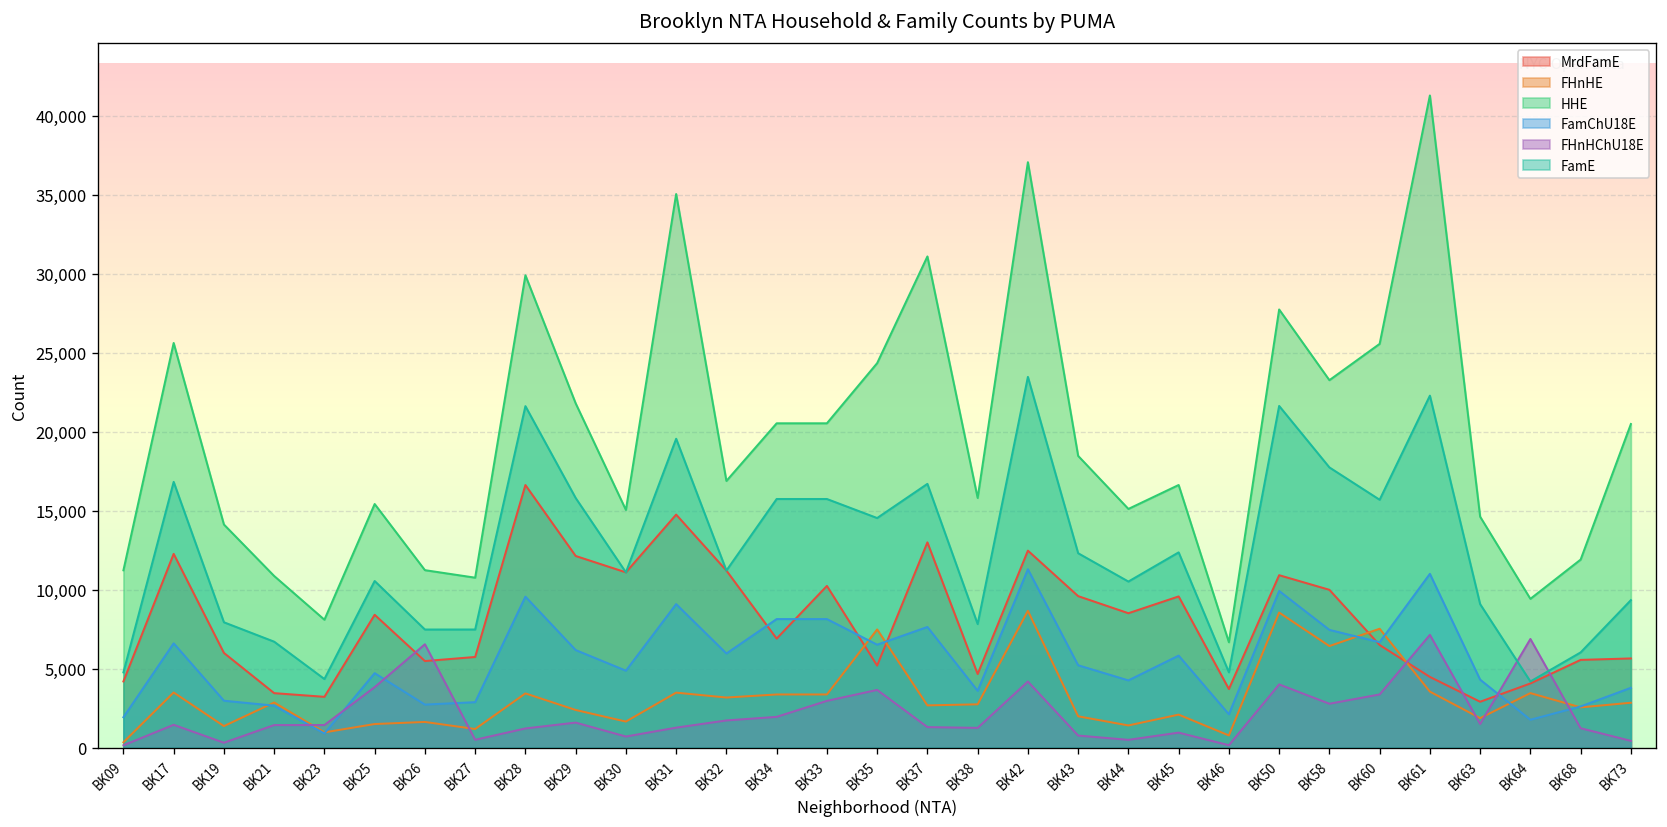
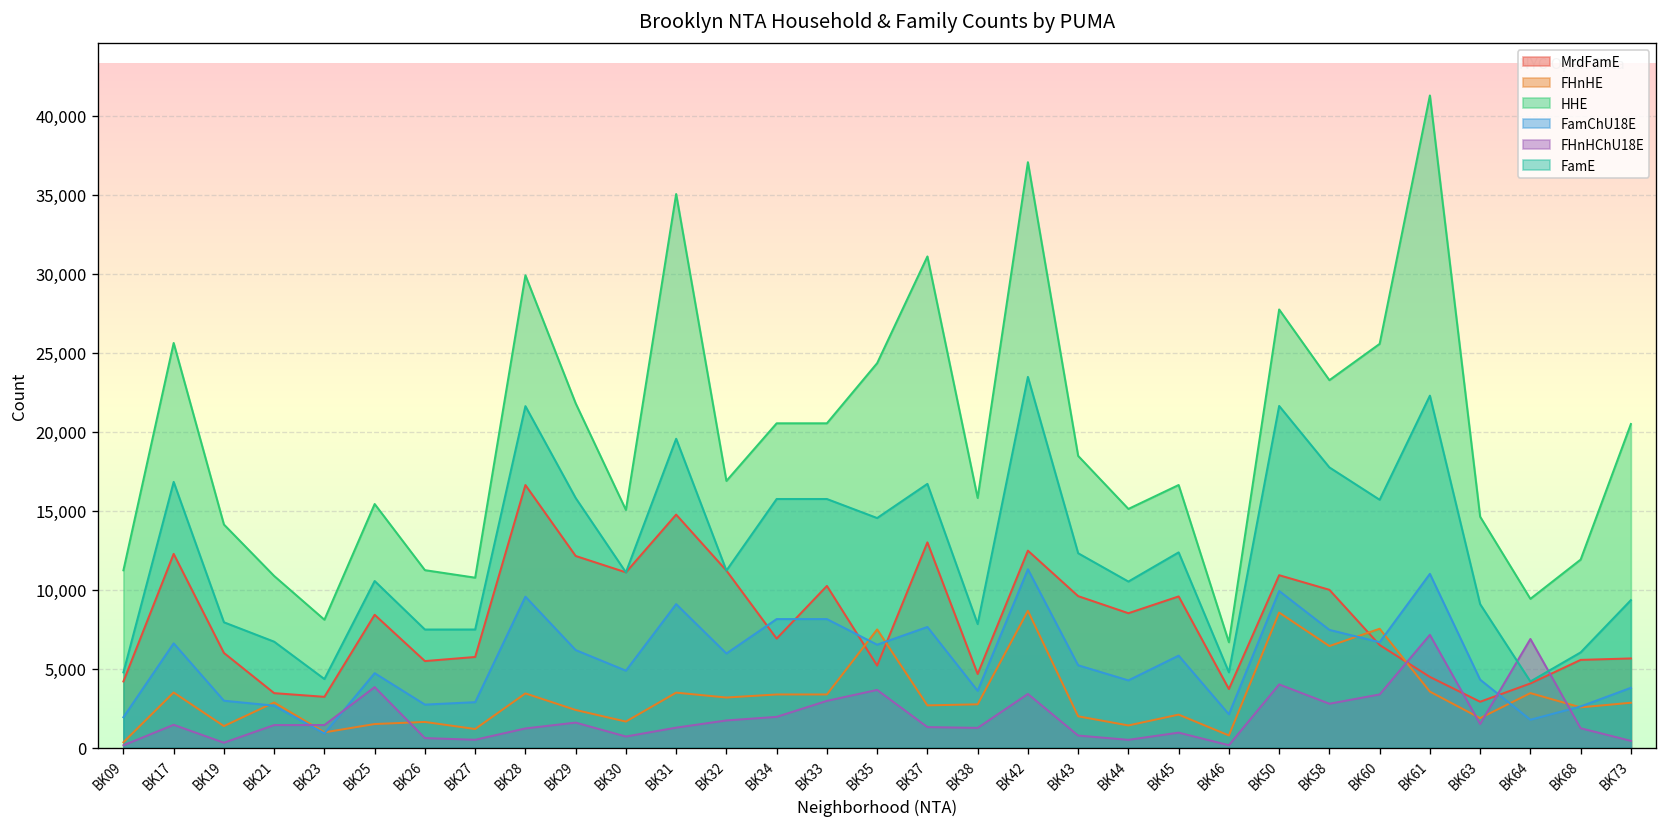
FHnHChU18E, BK26: 6,500 -> 600
FHnHChU18E, BK42: 4,200 -> 3,400
